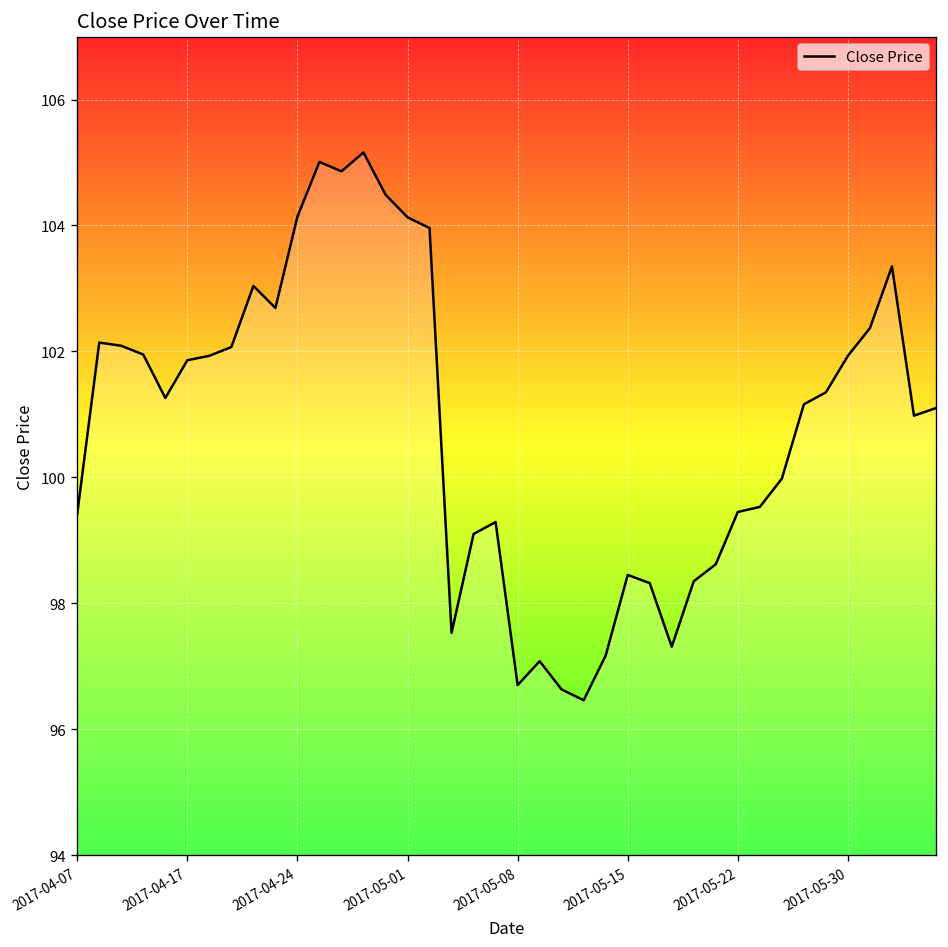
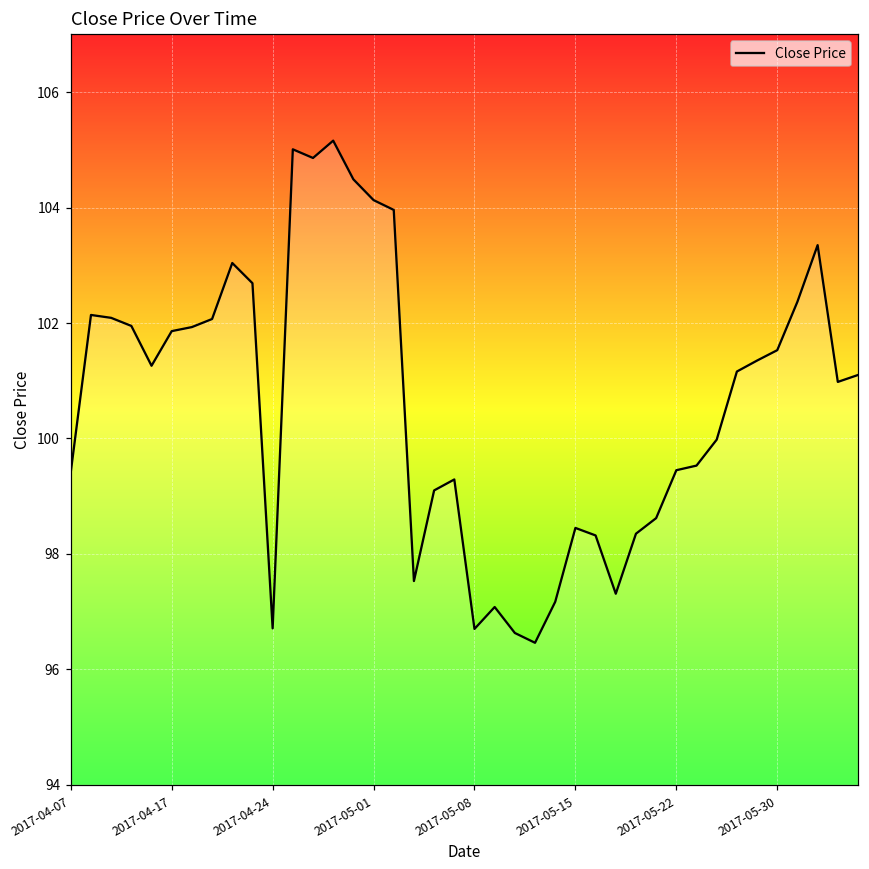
2017-04-24: 104.1 -> 96.7
2017-05-30: 101.9 -> 101.5
